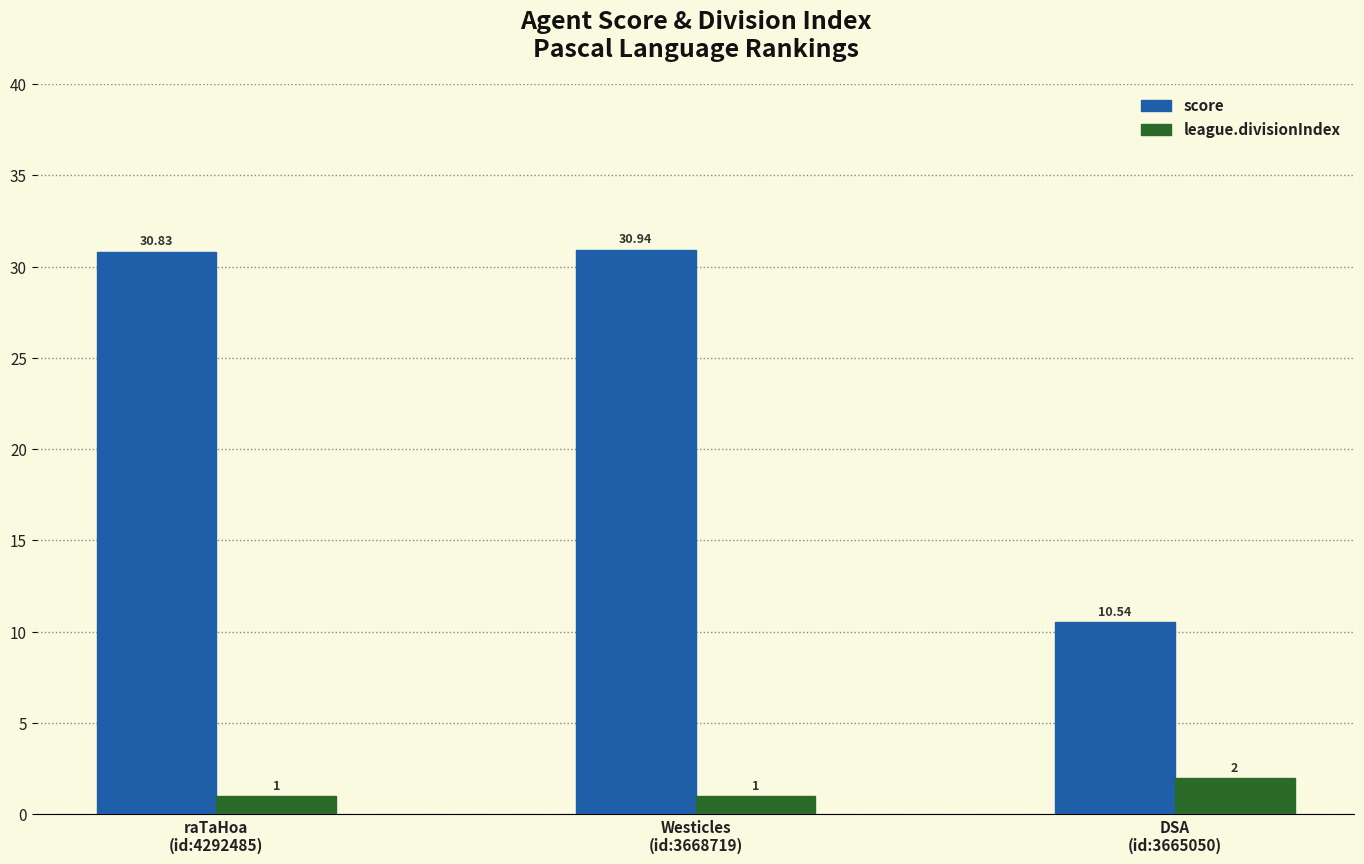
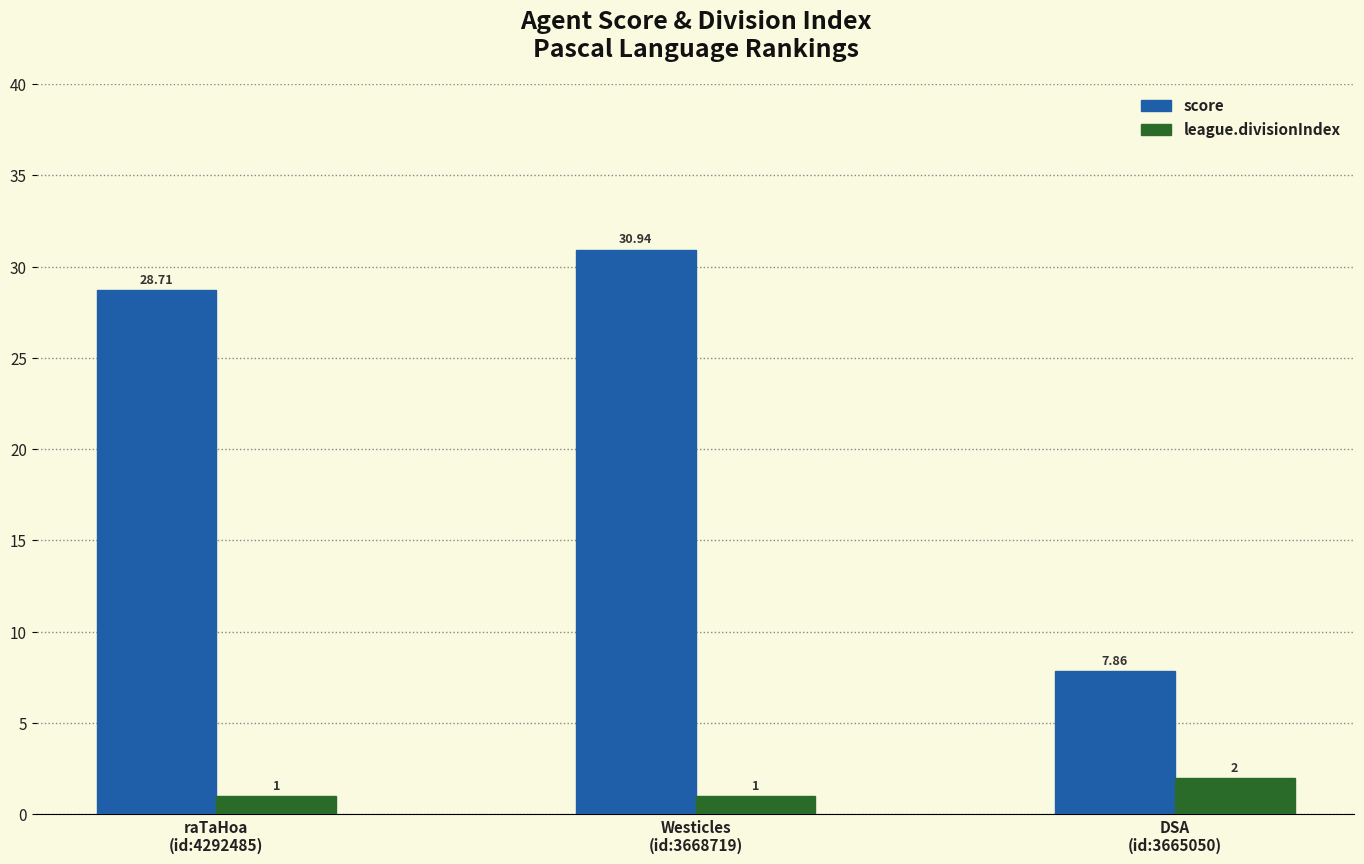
score, raTaHoa (id:4292485): 30.83 -> 28.71
score, DSA (id:3665050): 10.54 -> 7.86
